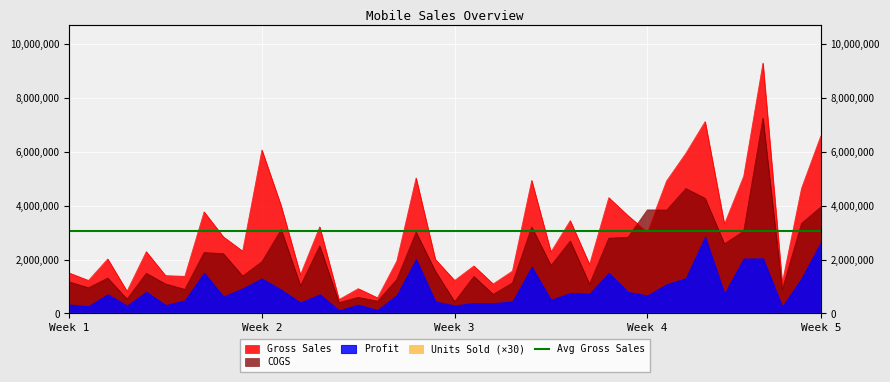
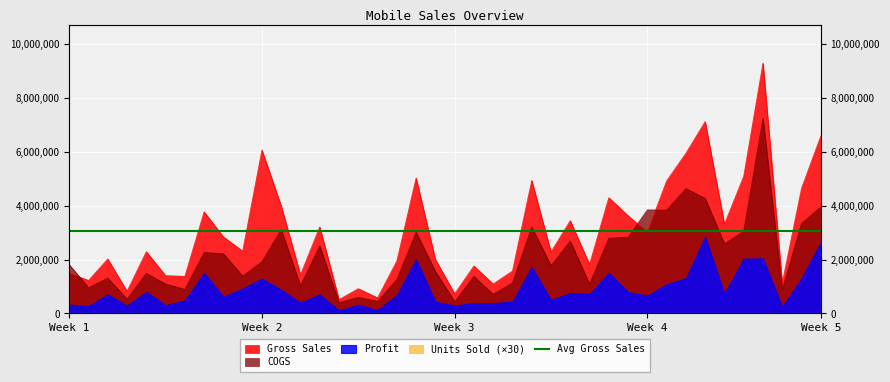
COGS, Week 1: 1,200,000 -> 1,800,000
Gross Sales, Week 3: 1,200,000 -> 700,000
